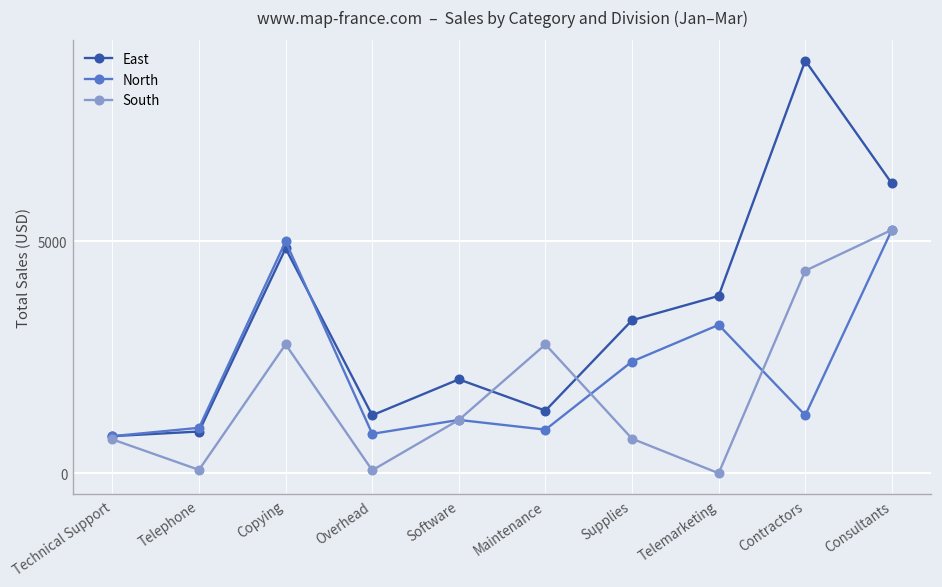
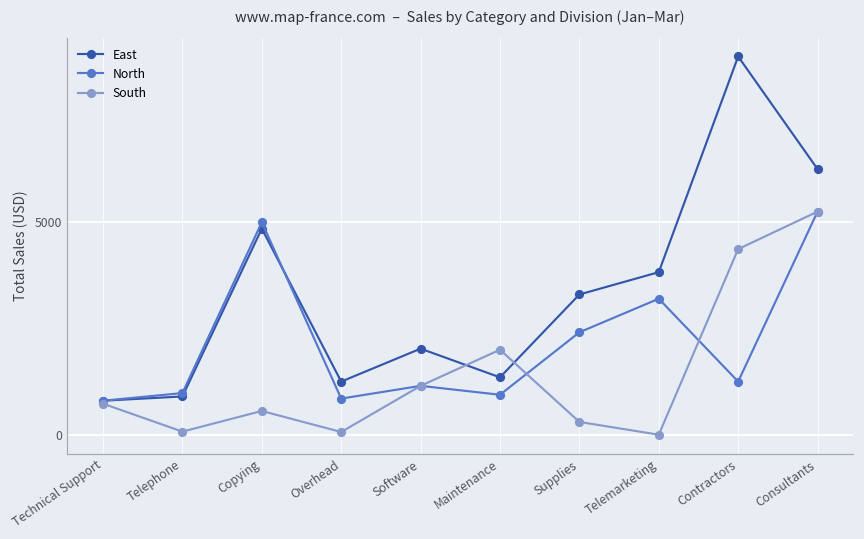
South, Copying: 2800 -> 600
South, Maintenance: 2800 -> 2000
South, Supplies: 700 -> 300
